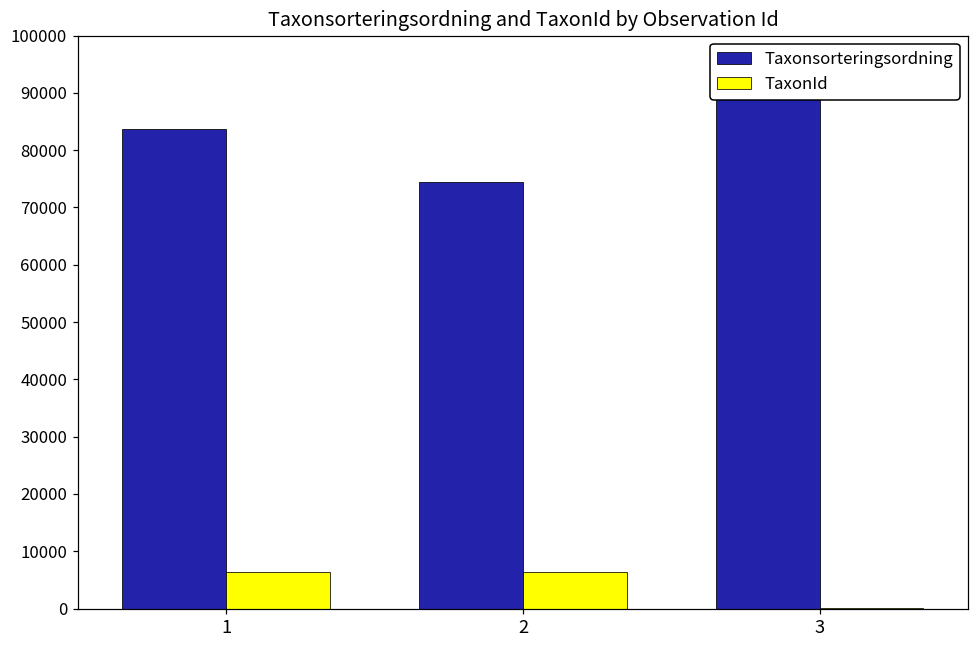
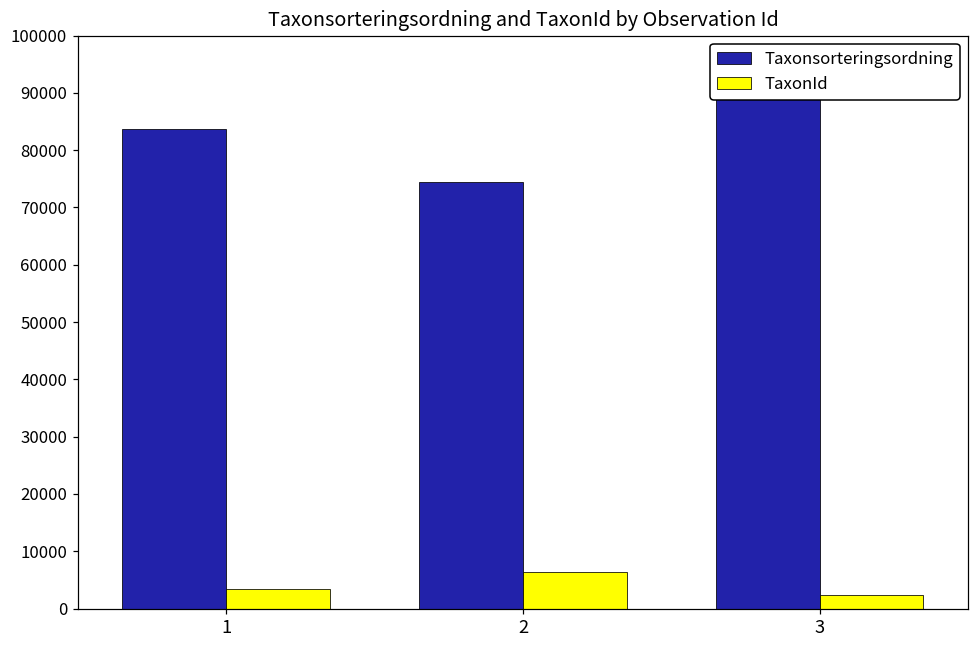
TaxonId, 1: 6000 -> 3000
TaxonId, 3: 0 -> 2000
